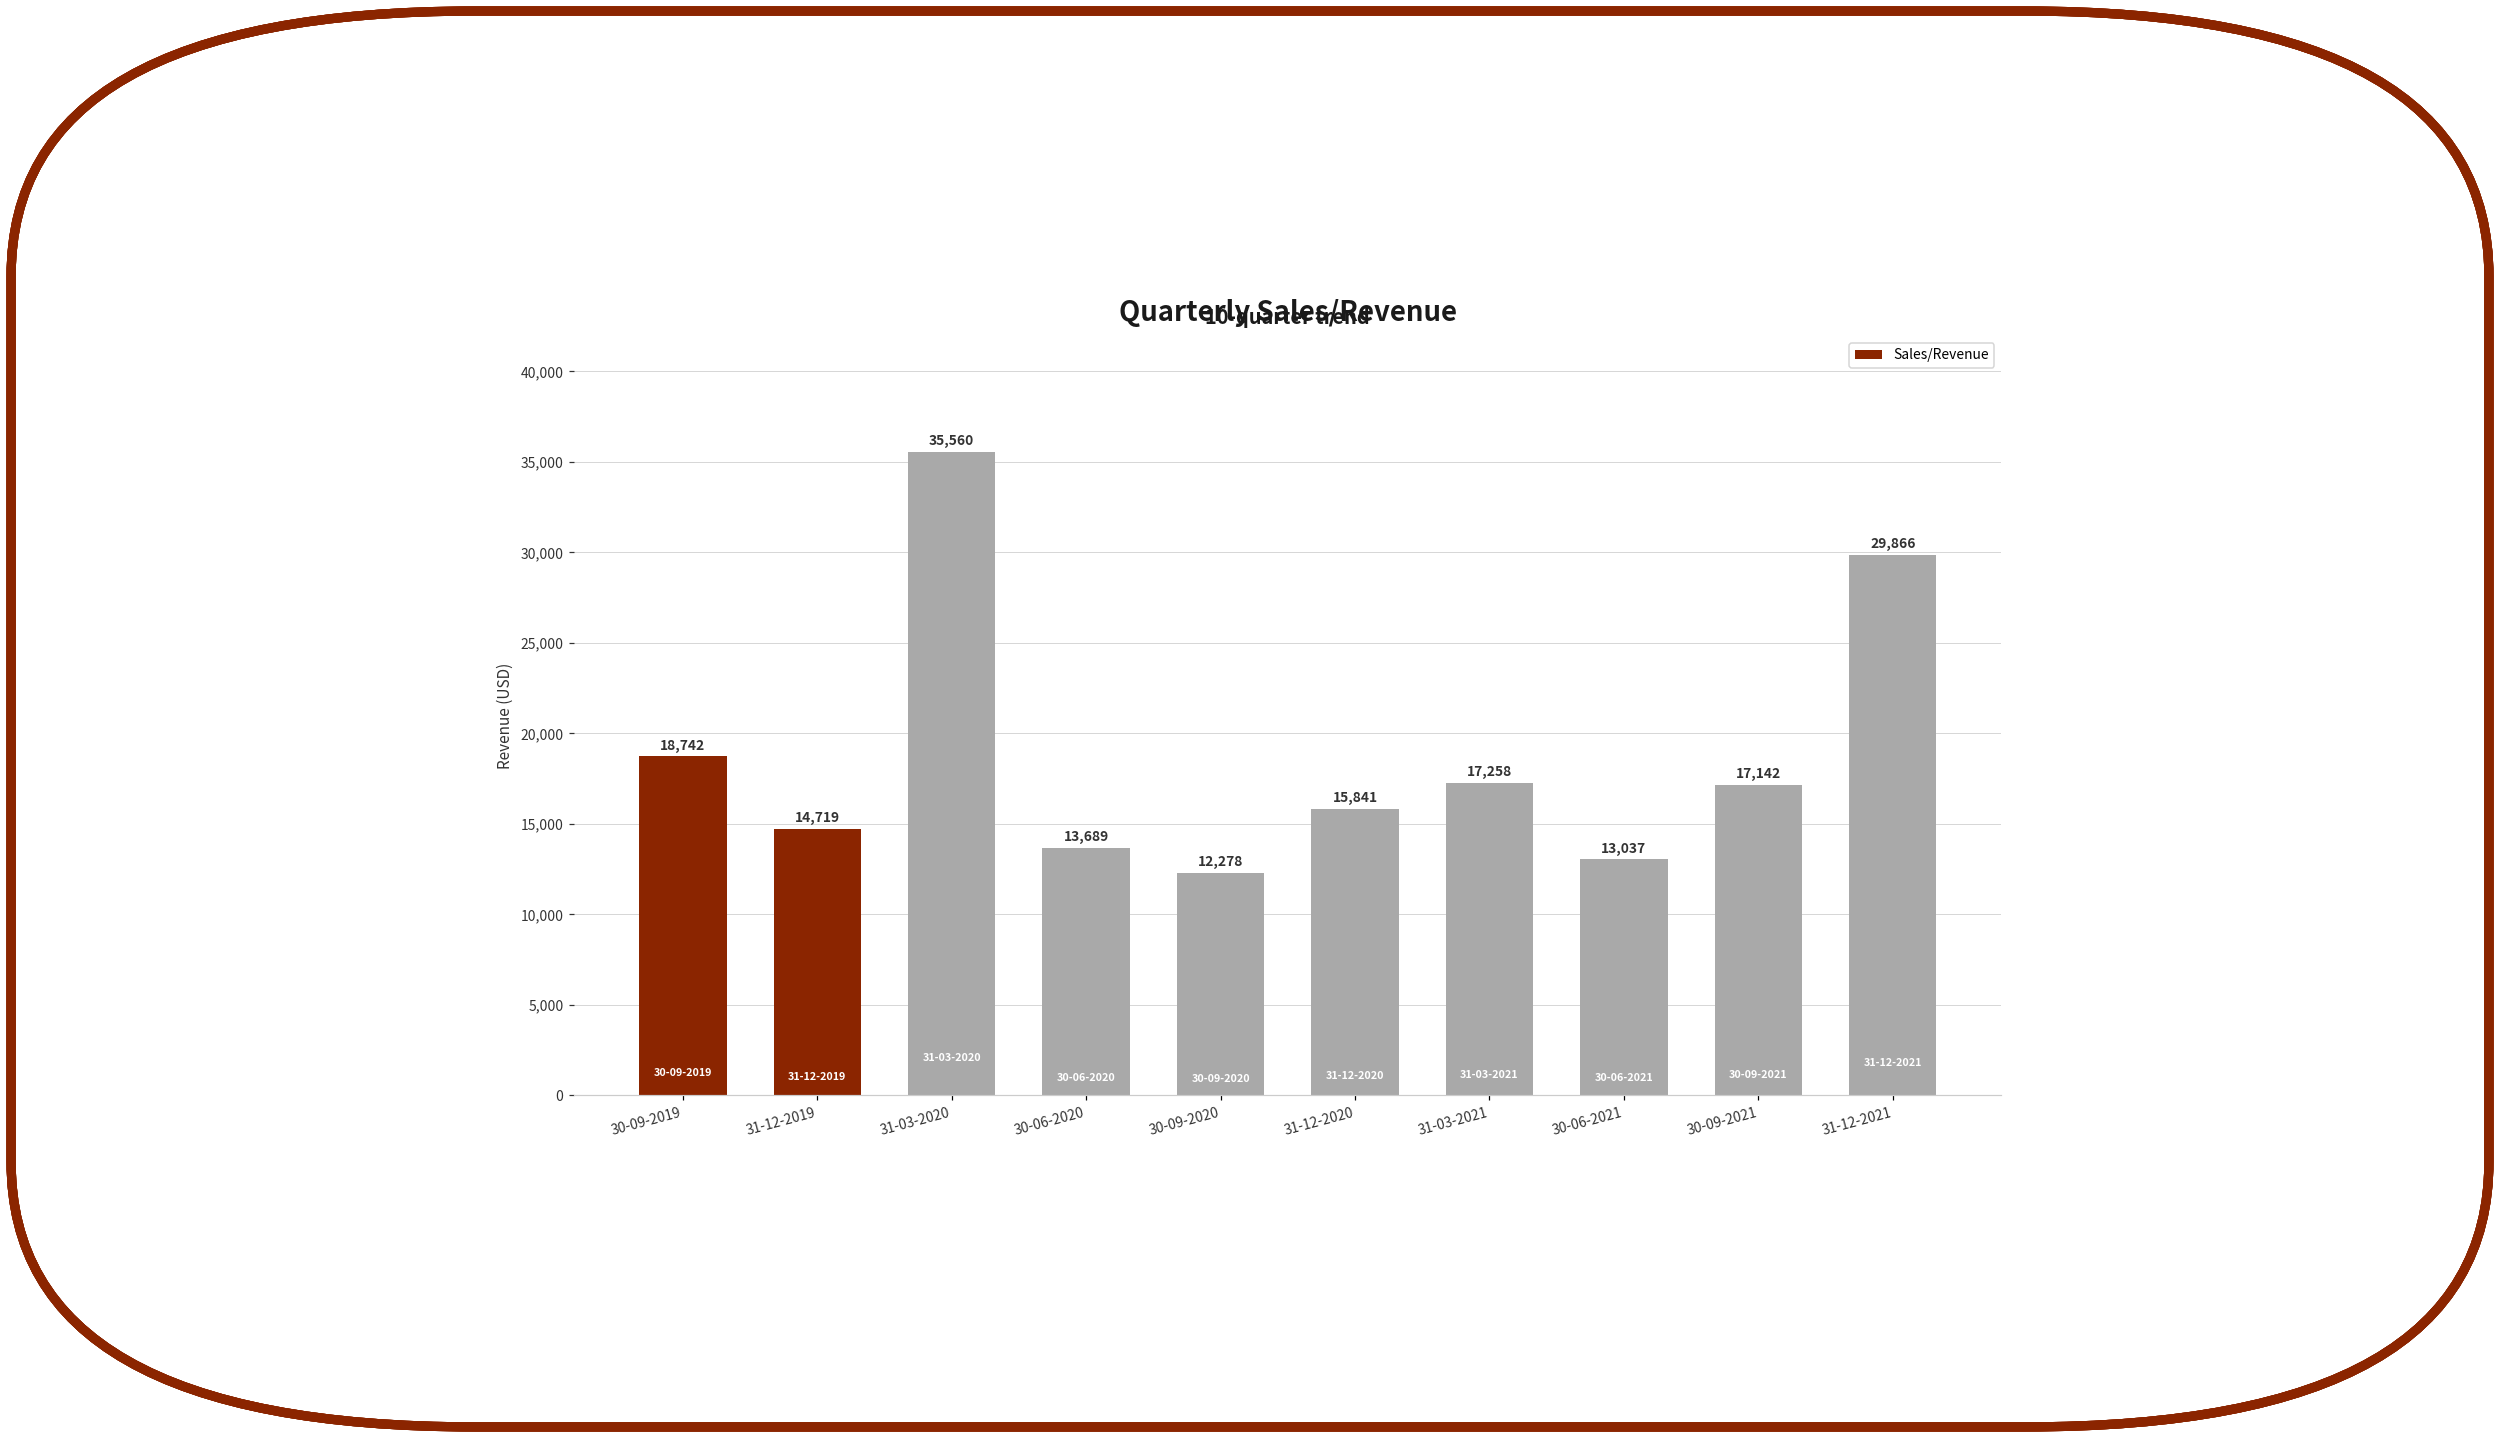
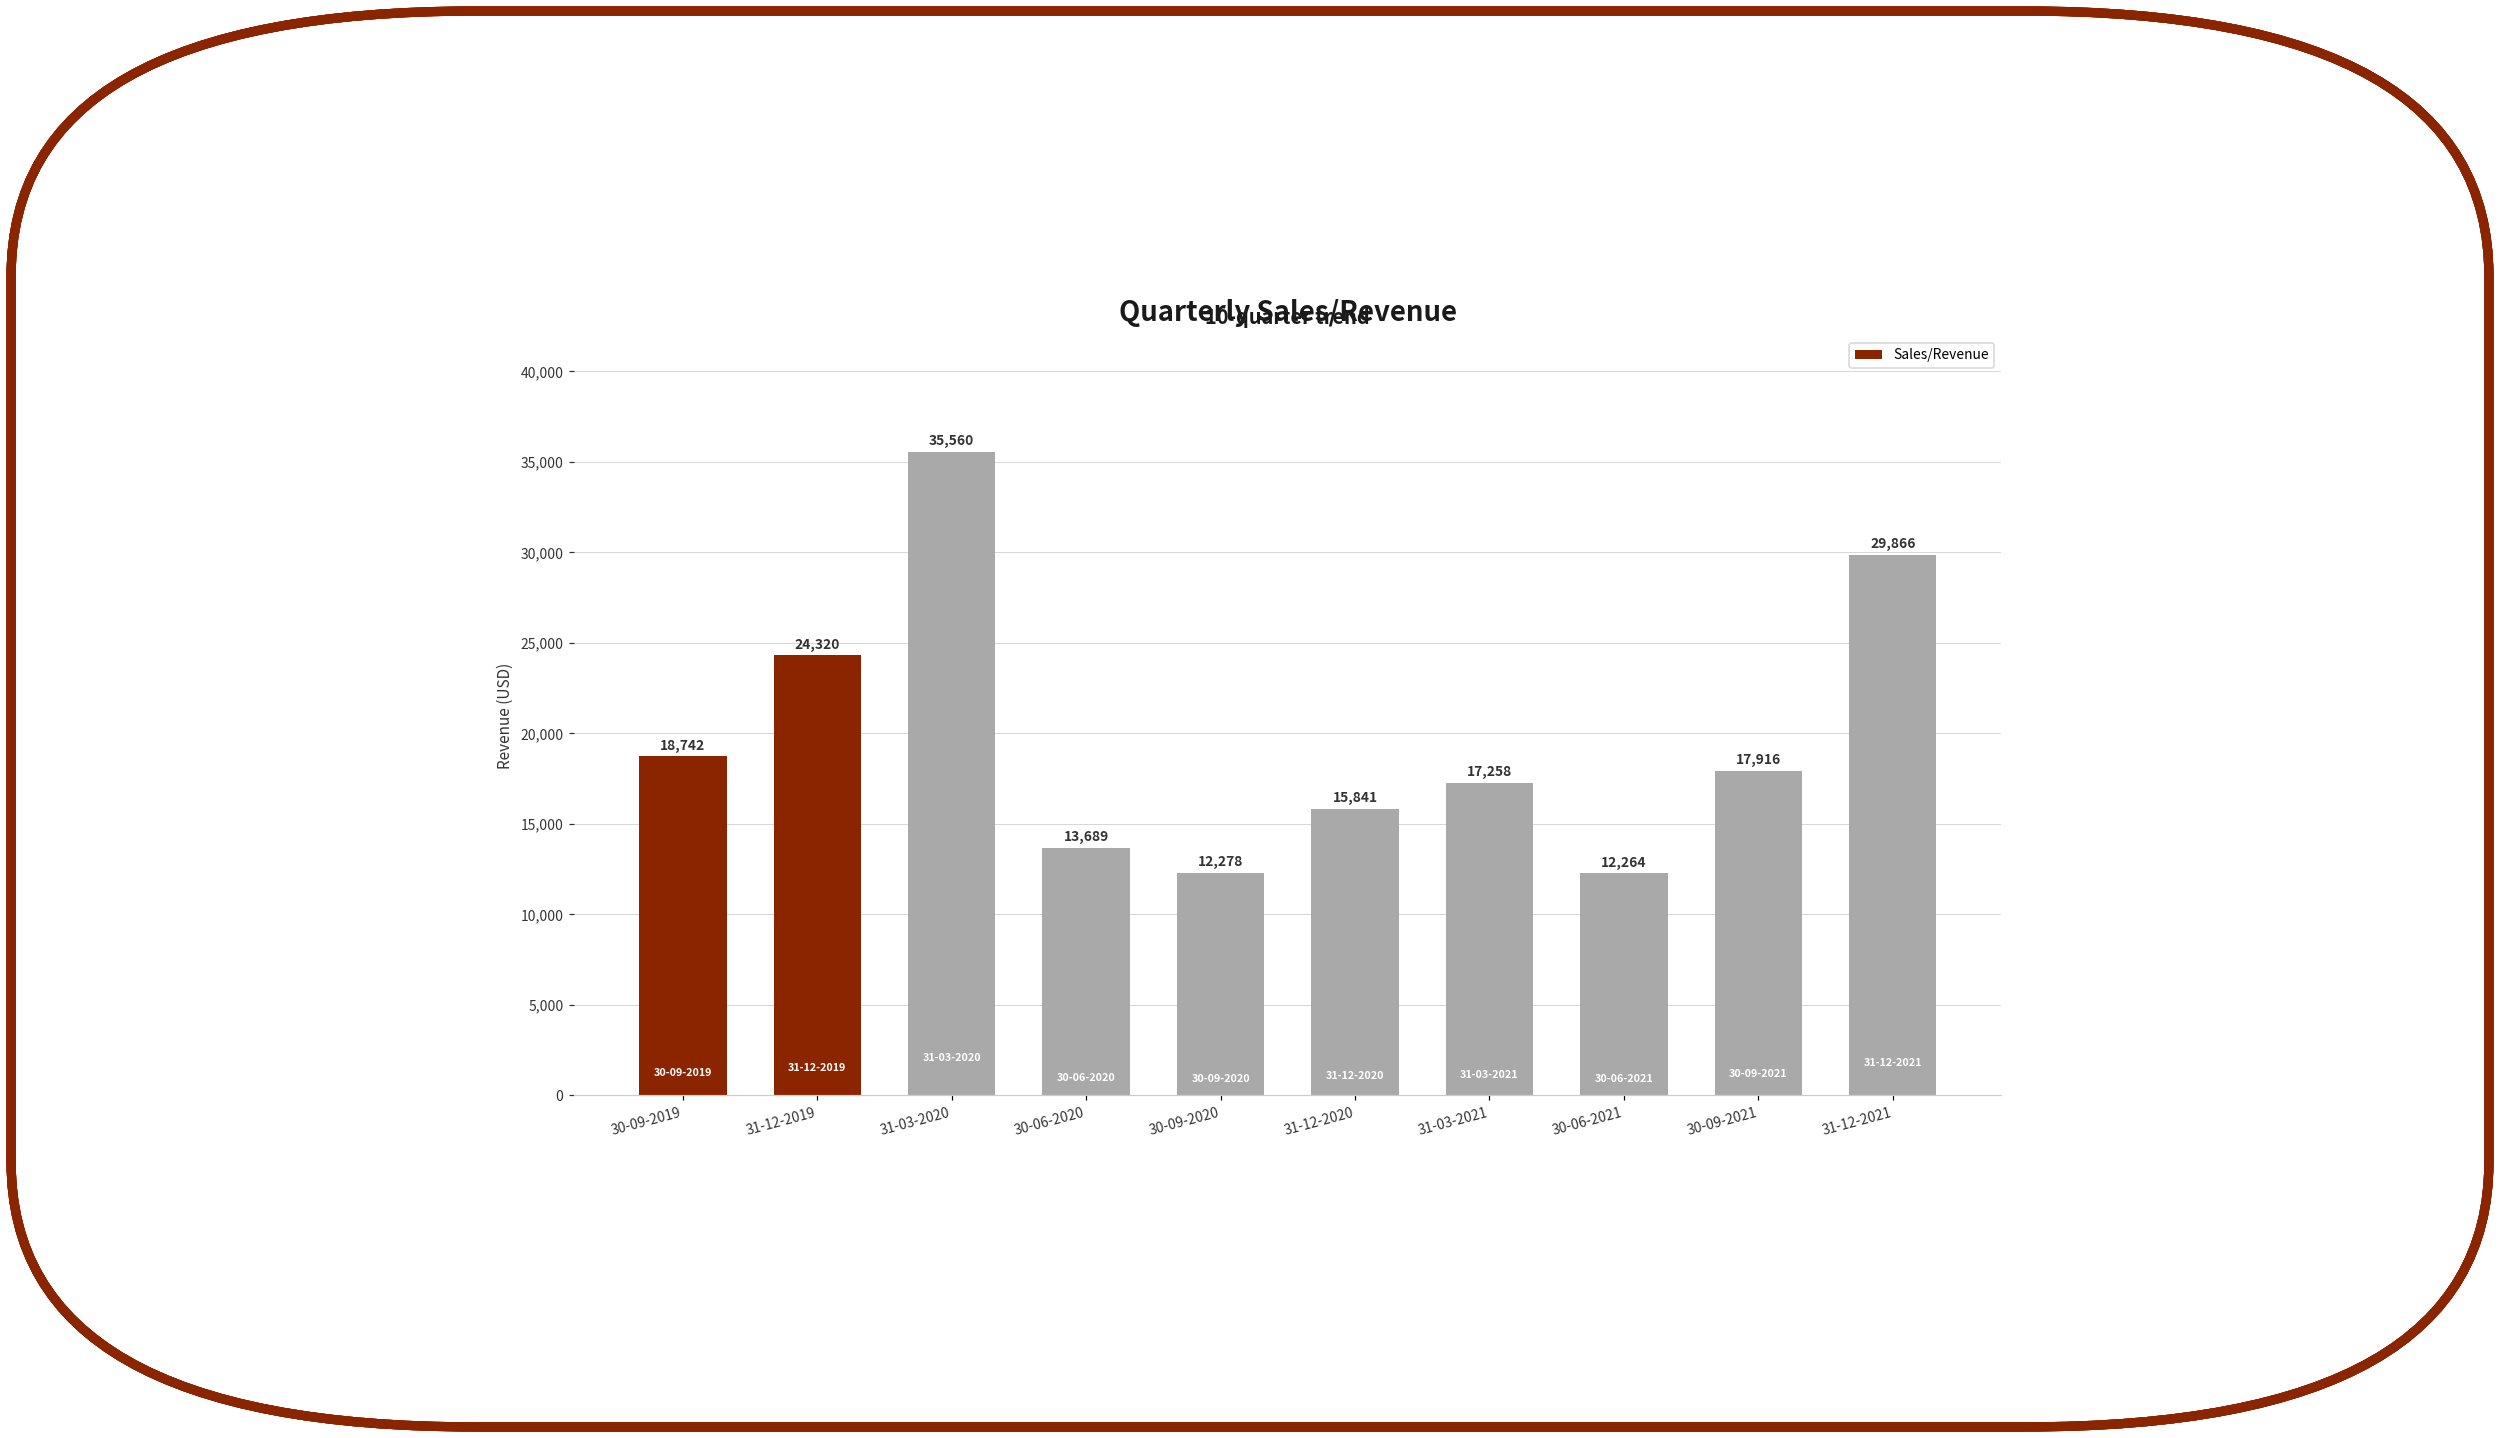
31-12-2019: 14,719 -> 24,320
30-06-2021: 13,037 -> 12,264
30-09-2021: 17,142 -> 17,916
